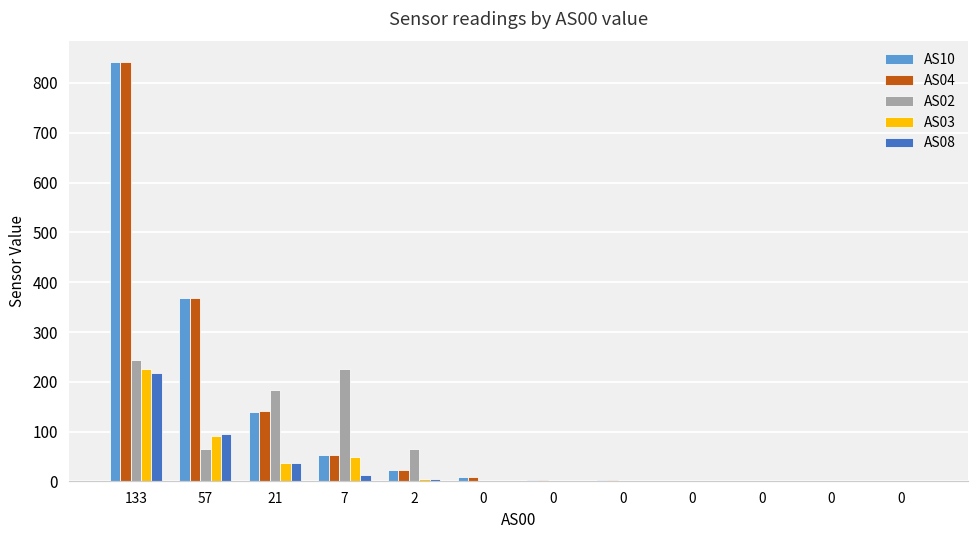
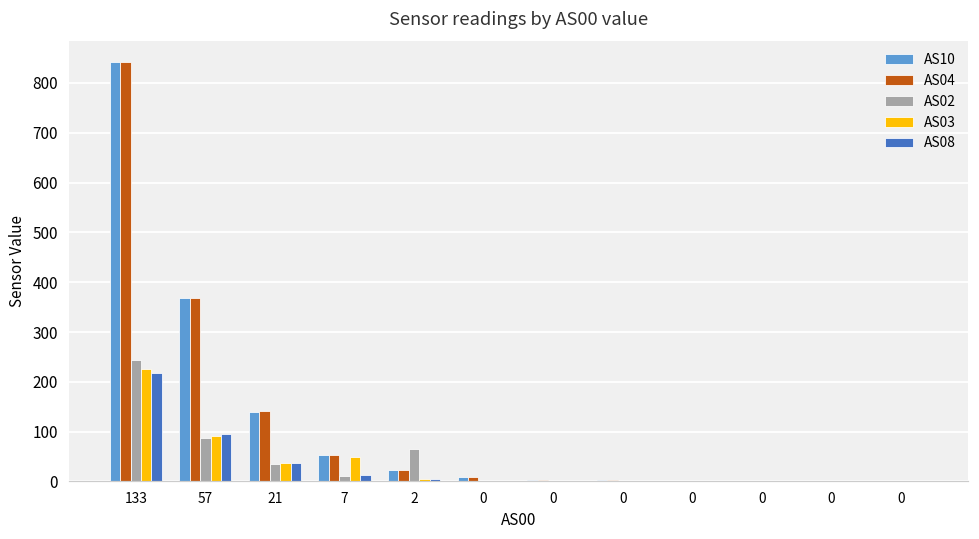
AS02, 57: 70 -> 90
AS02, 21: 180 -> 40
AS02, 7: 230 -> 10
